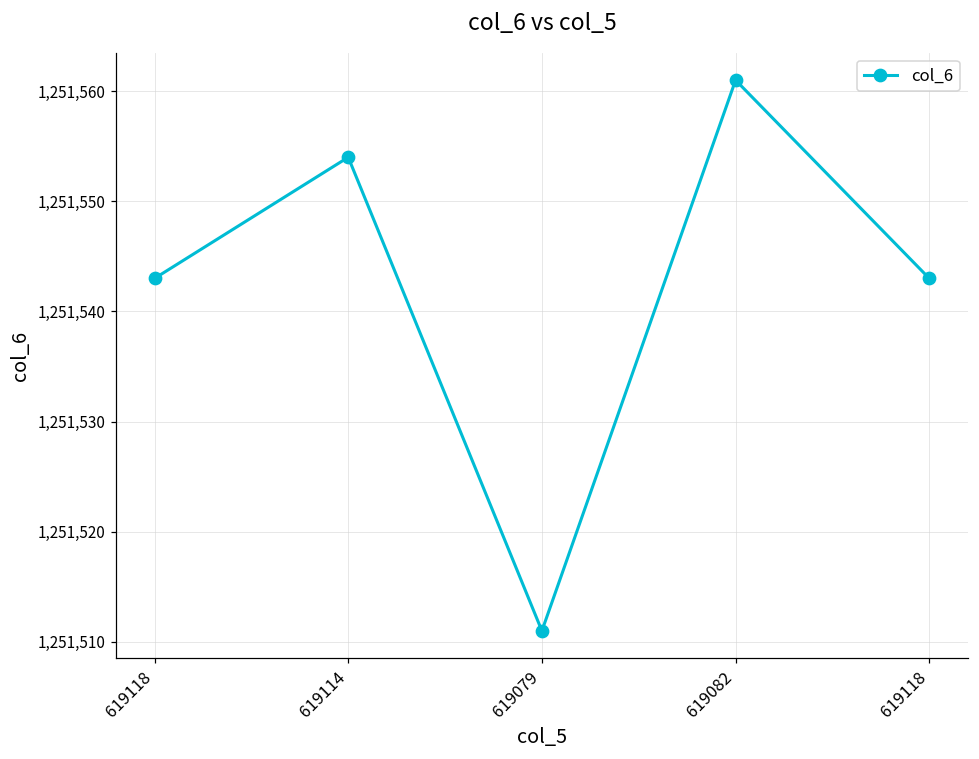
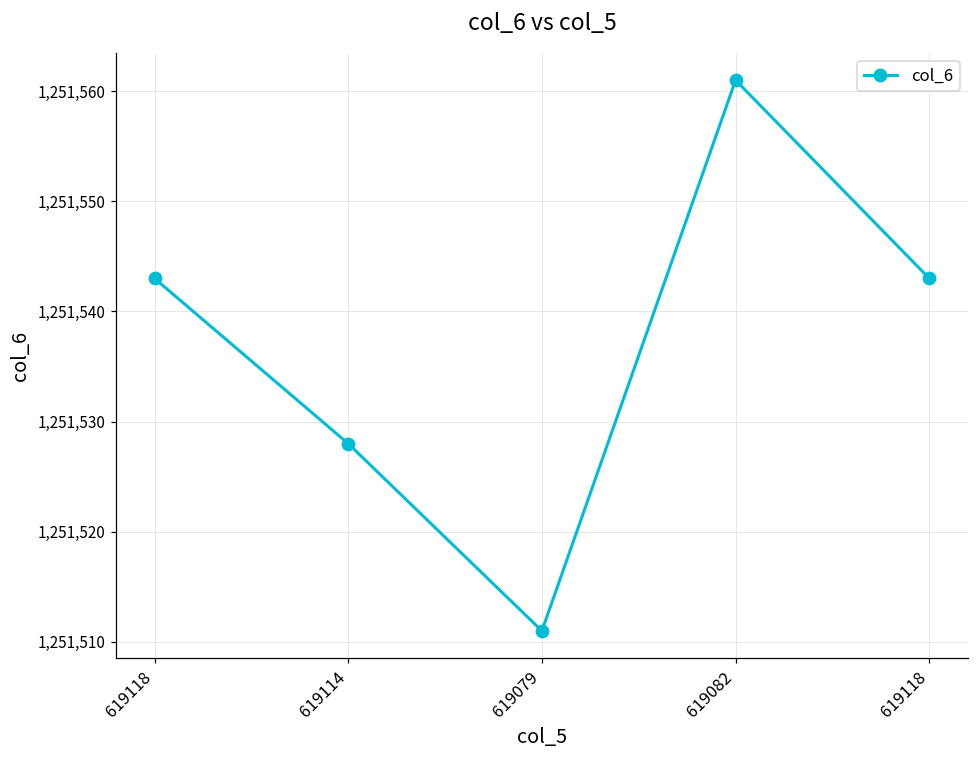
619114: 1,251,554 -> 1,251,528
